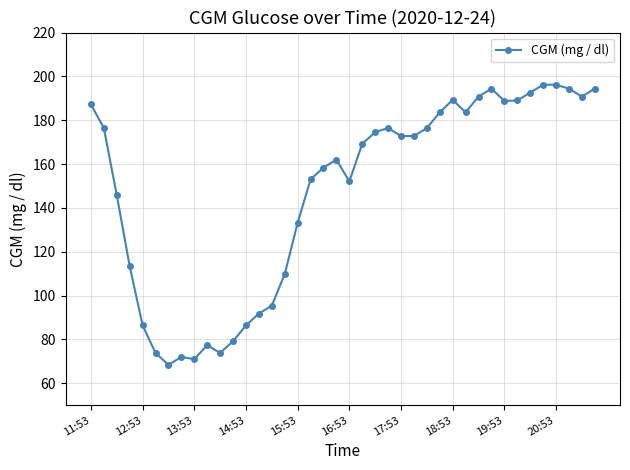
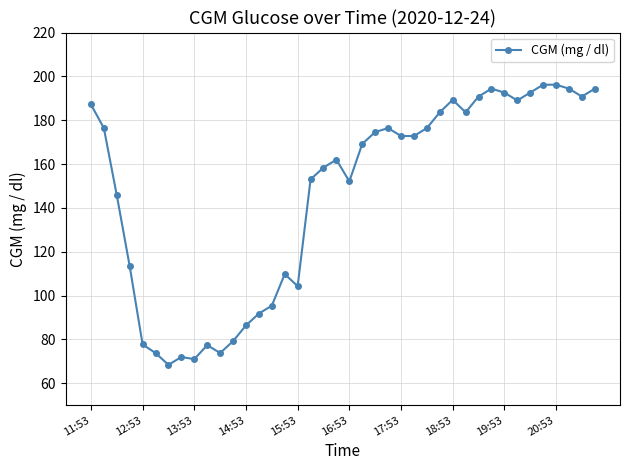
12:53: 86 -> 78
15:53: 133 -> 104
19:53: 189 -> 193
